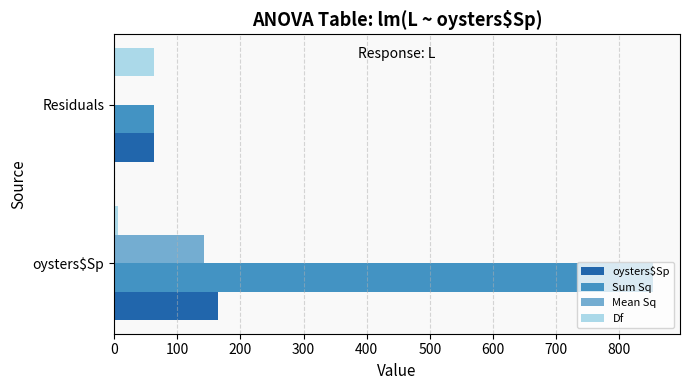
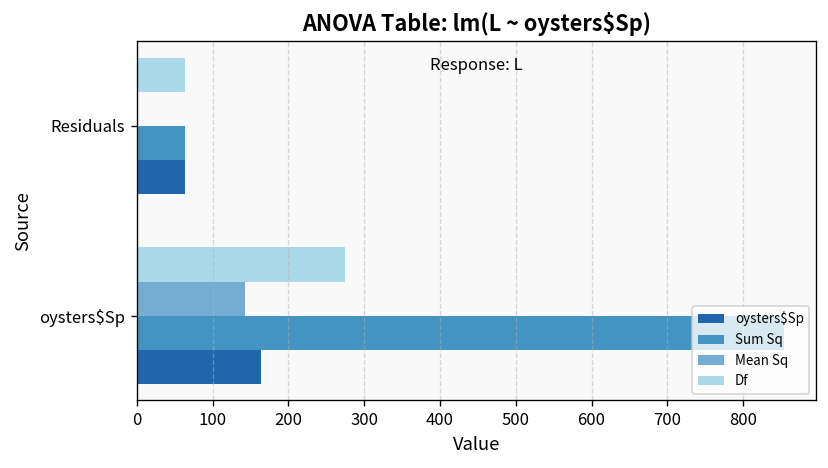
Df, oysters$Sp: 10 -> 270
